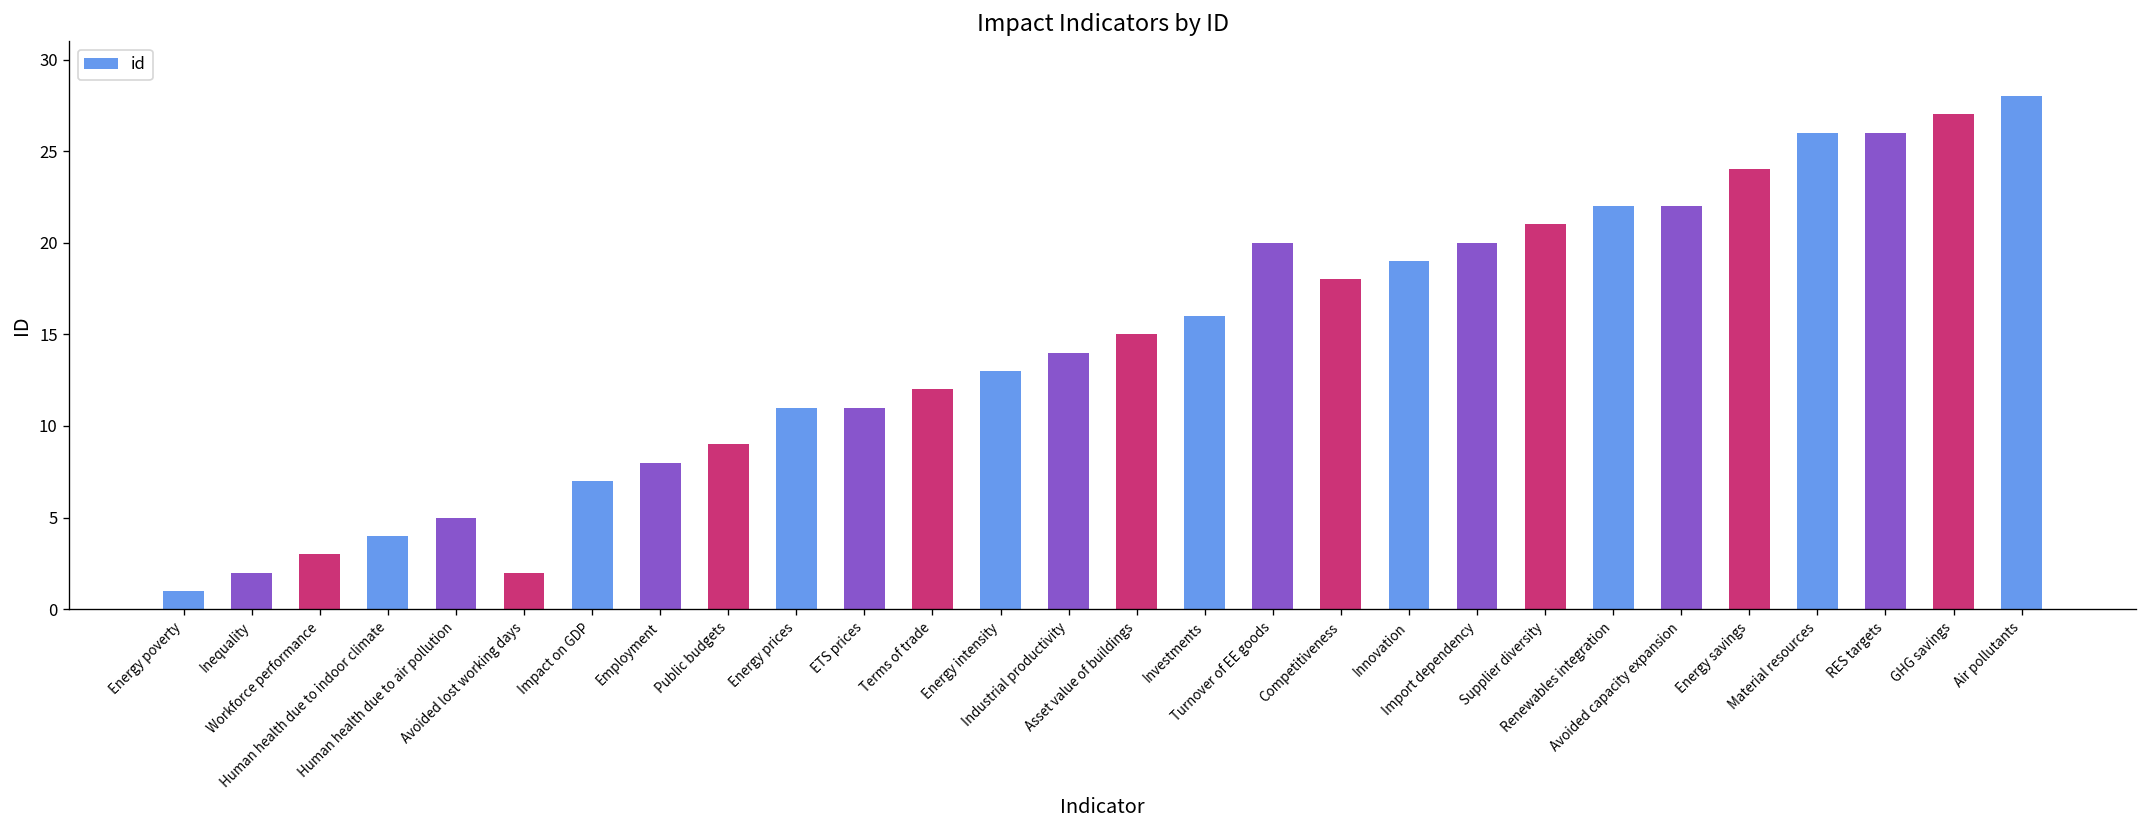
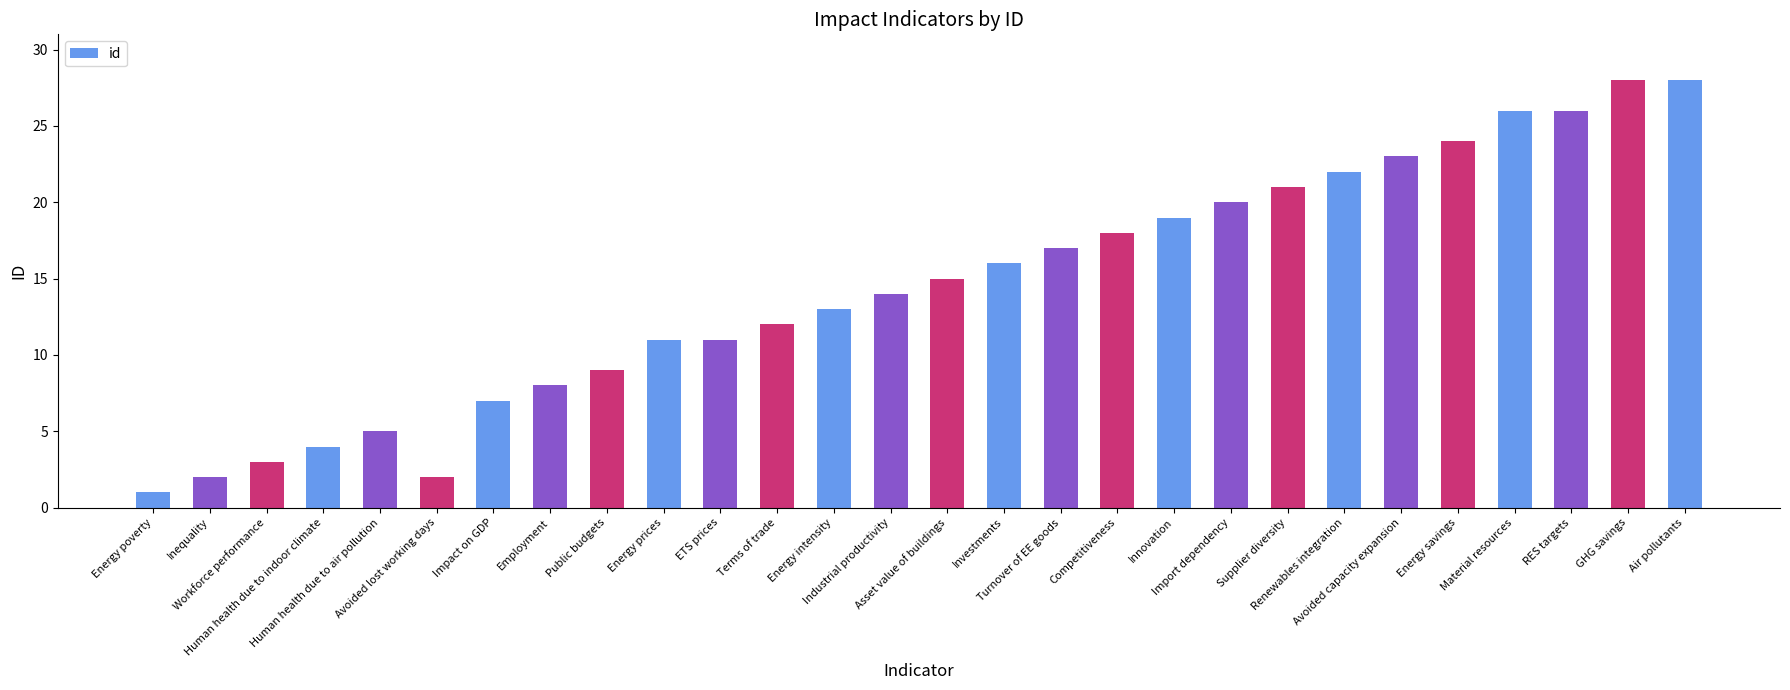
Turnover of EE goods: 20 -> 17
Avoided capacity expansion: 22 -> 23
GHG savings: 27 -> 28
